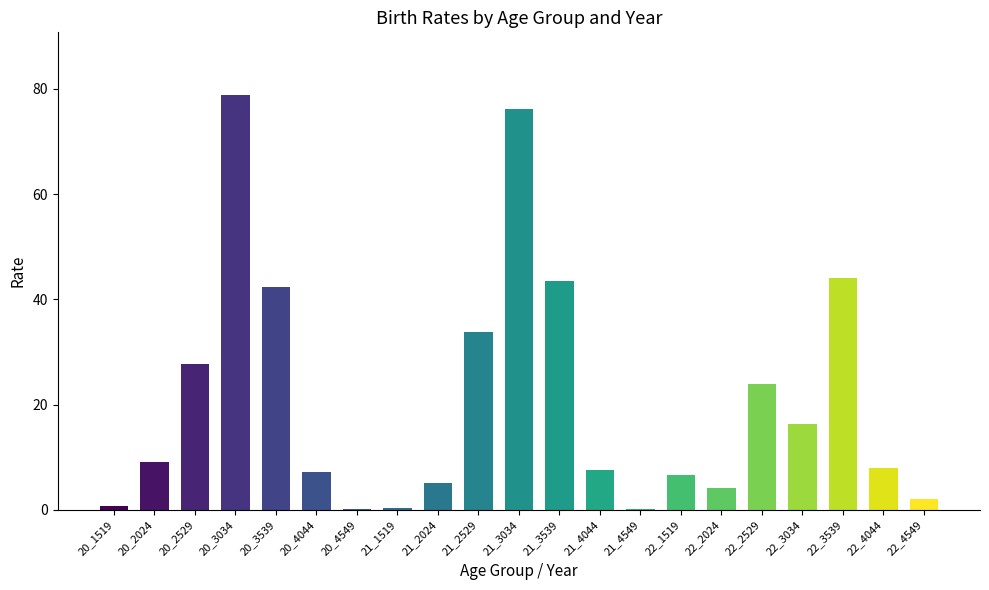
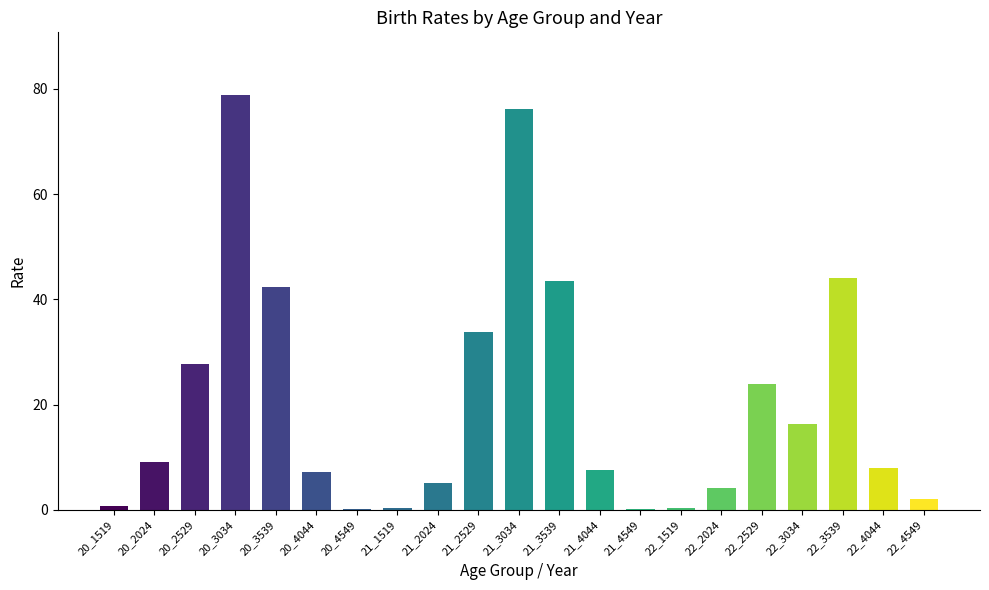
22_1519: 7 -> 0
